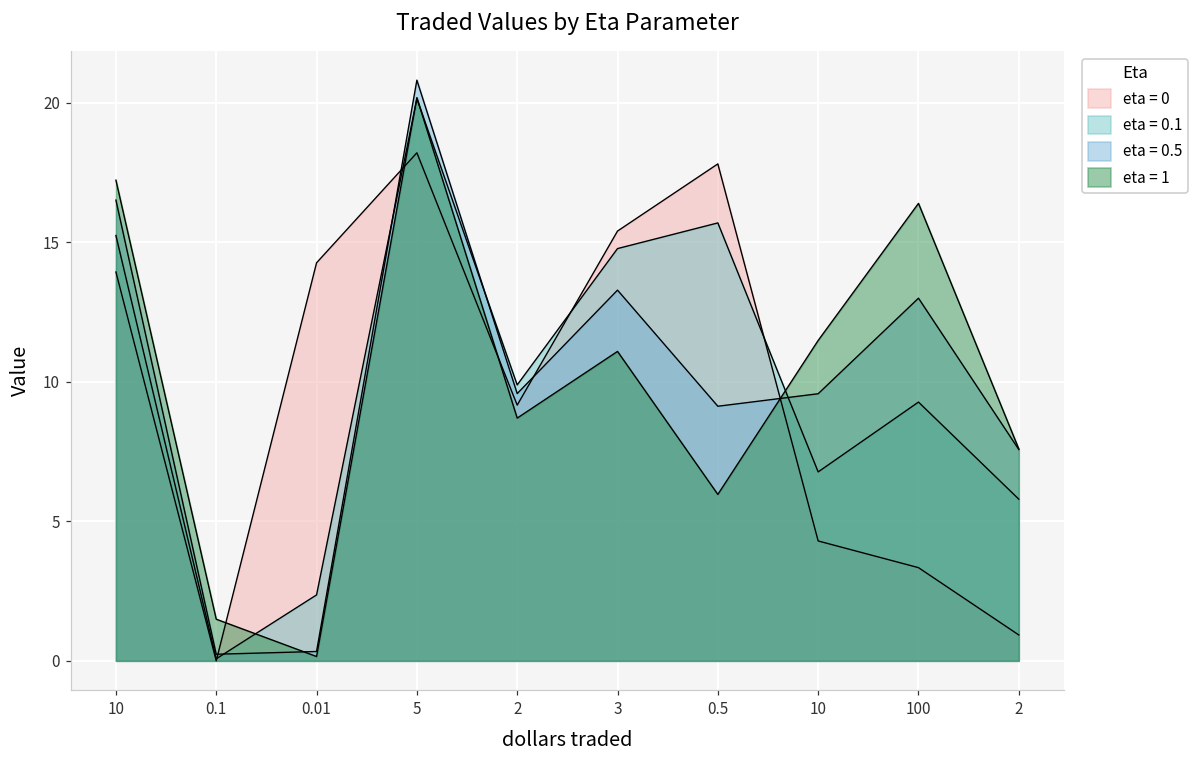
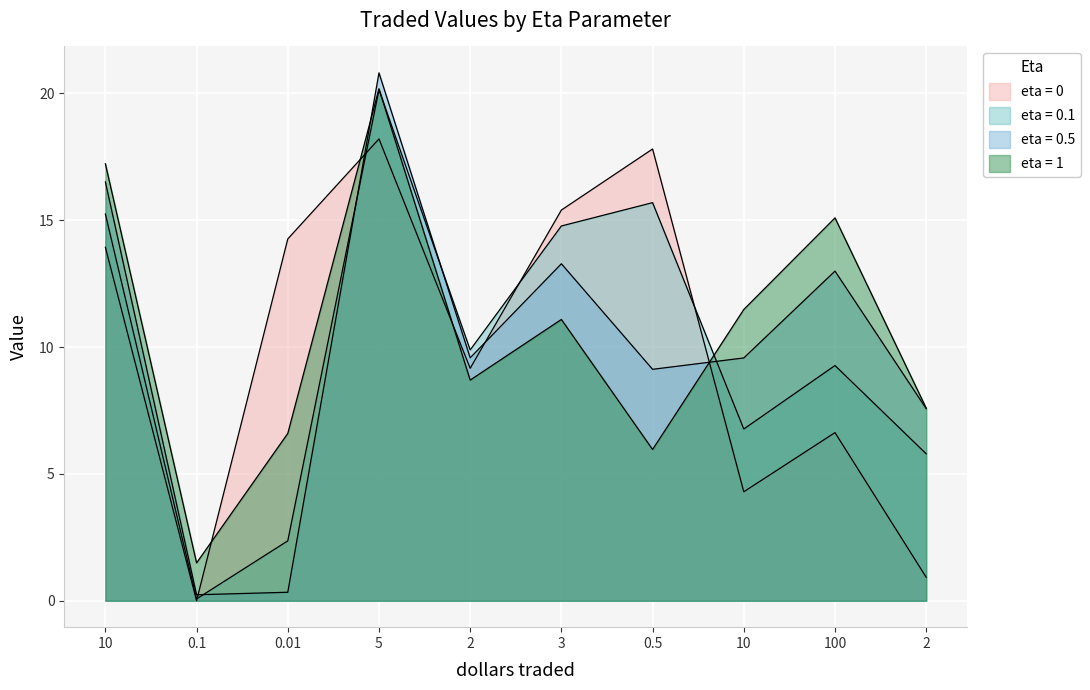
eta = 1, 0.01: 0.2 -> 6.6
eta = 0, 100: 3.3 -> 6.6
eta = 1, 100: 16.4 -> 15.1
